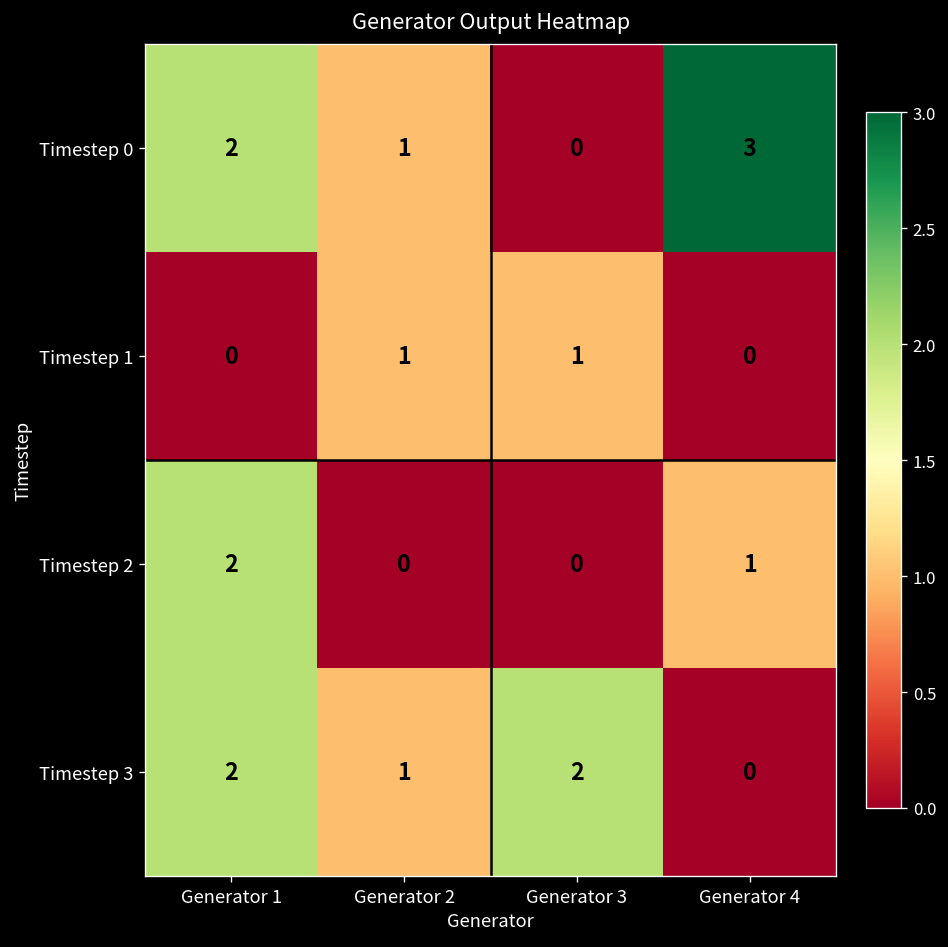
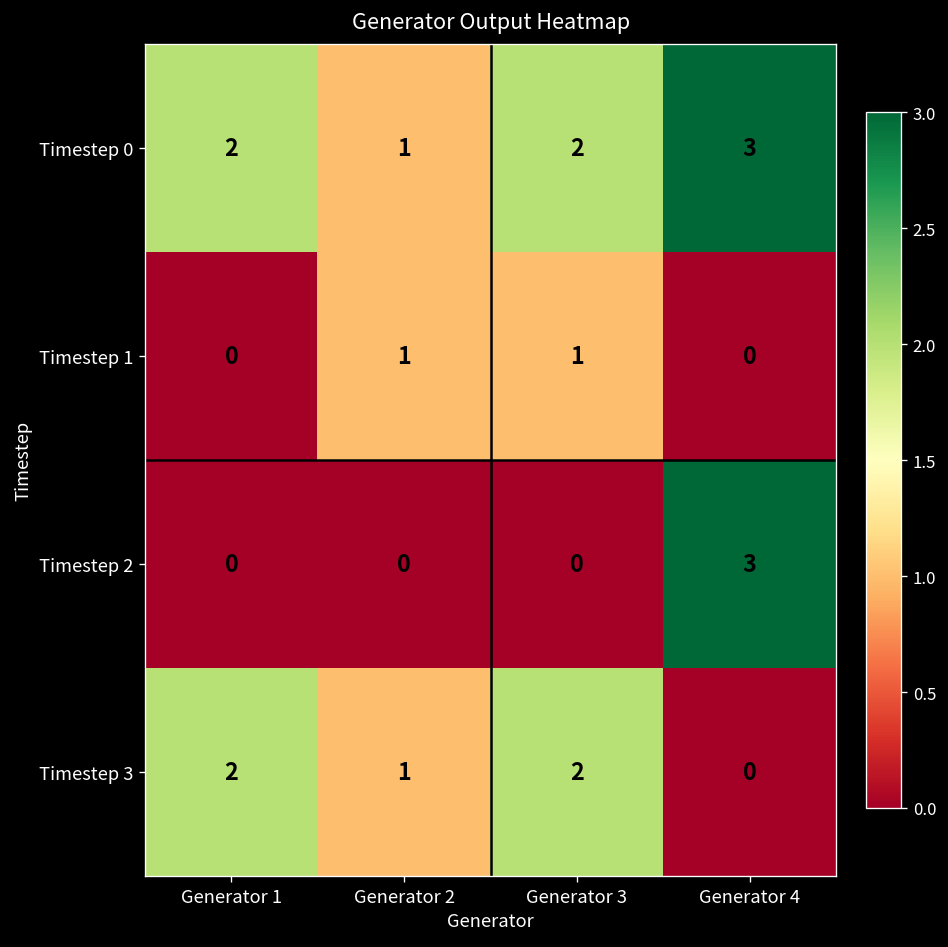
Timestep 0, Generator 3: 0 -> 2
Timestep 2, Generator 1: 2 -> 0
Timestep 2, Generator 4: 1 -> 3
